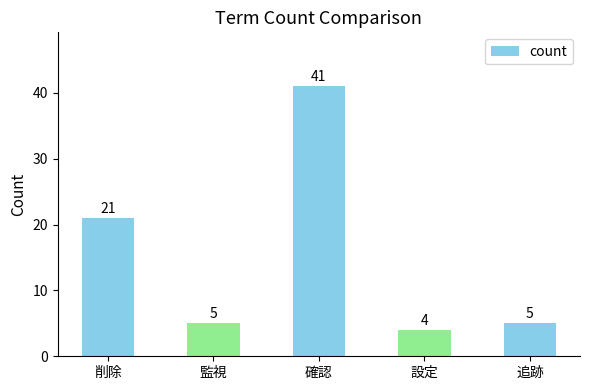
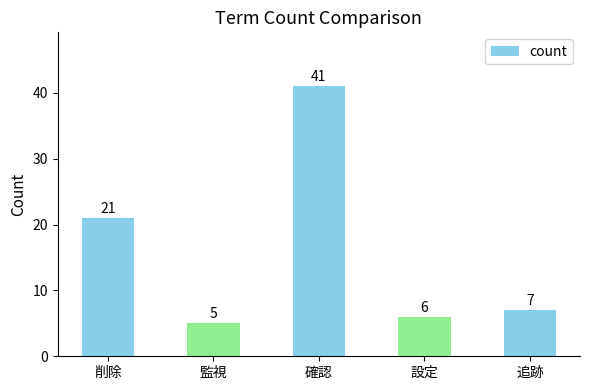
設定: 4 -> 6
追跡: 5 -> 7
